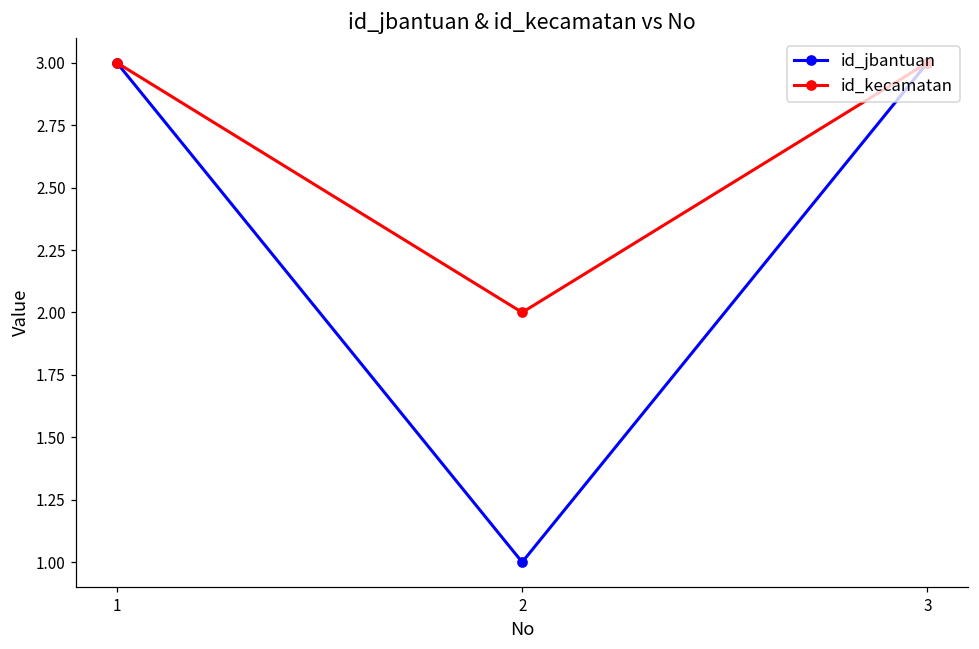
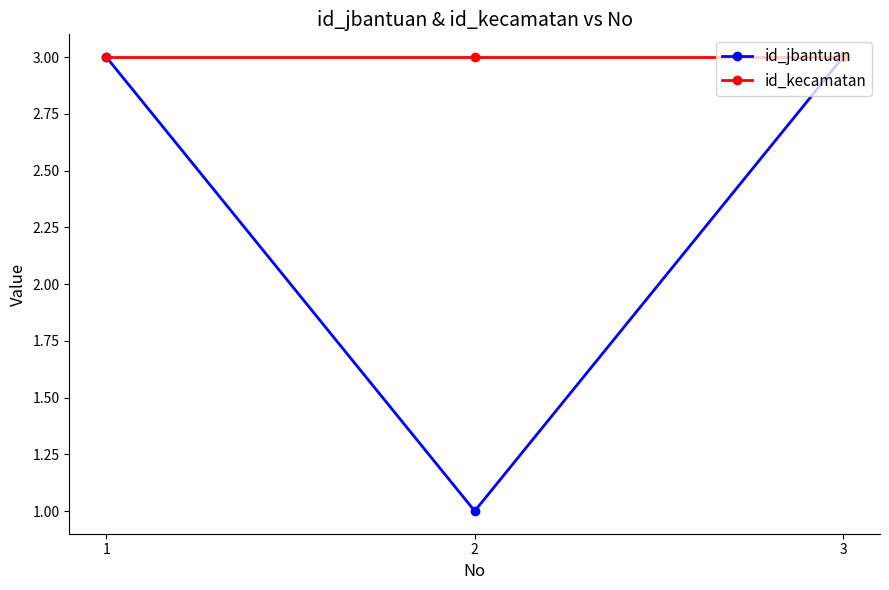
id_kecamatan, 2: 2 -> 3
